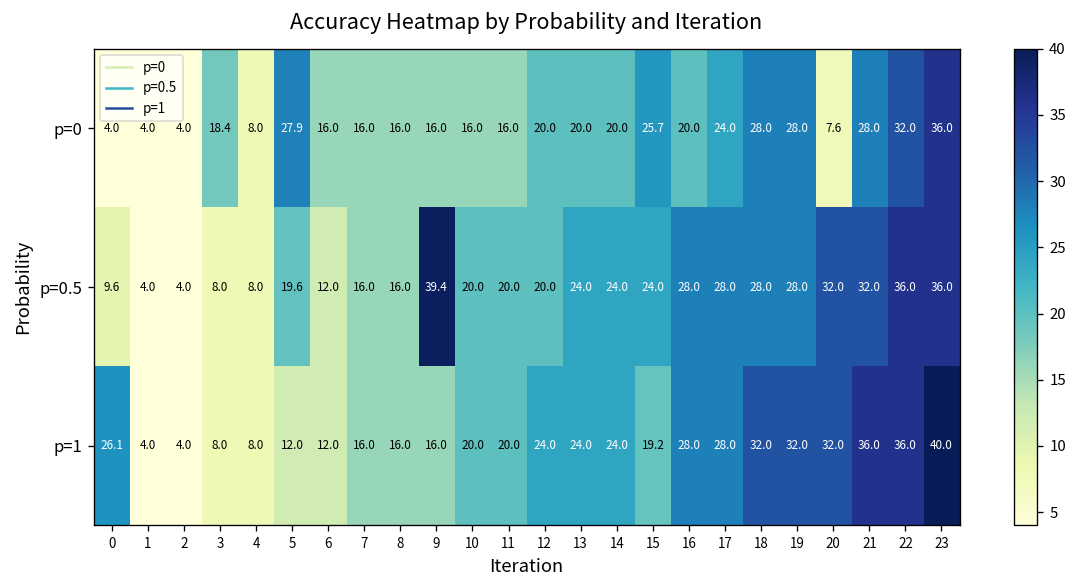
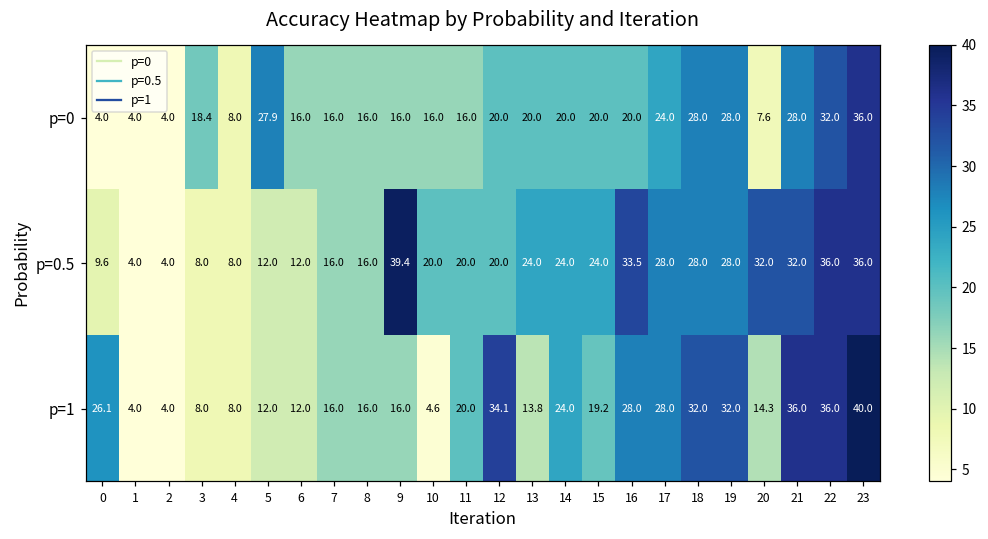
p=0, 15: 25.7 -> 20.0
p=0.5, 5: 19.6 -> 12.0
p=0.5, 16: 28.0 -> 33.5
p=1, 10: 20.0 -> 4.6
p=1, 12: 24.0 -> 34.1
p=1, 13: 24.0 -> 13.8
p=1, 20: 32.0 -> 14.3
